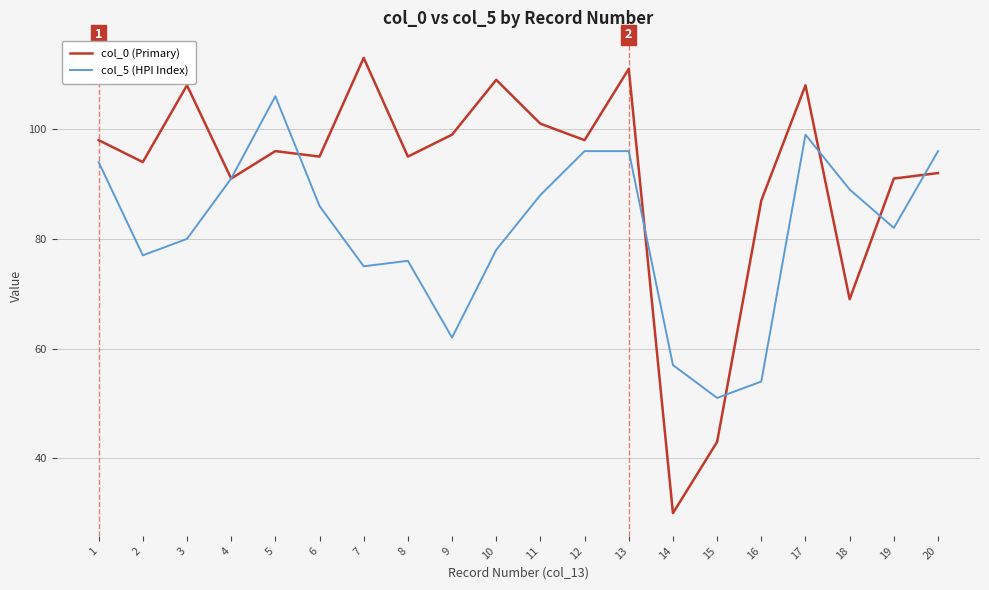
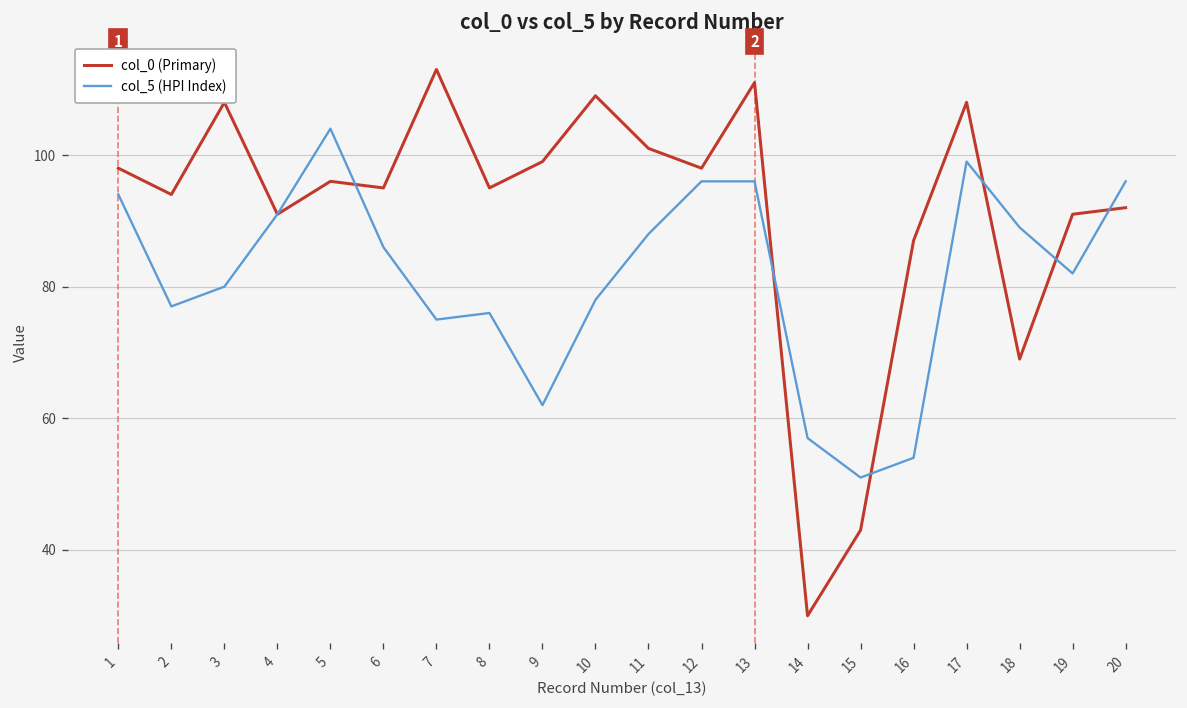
col_5 (HPI Index), 5: 106 -> 104
